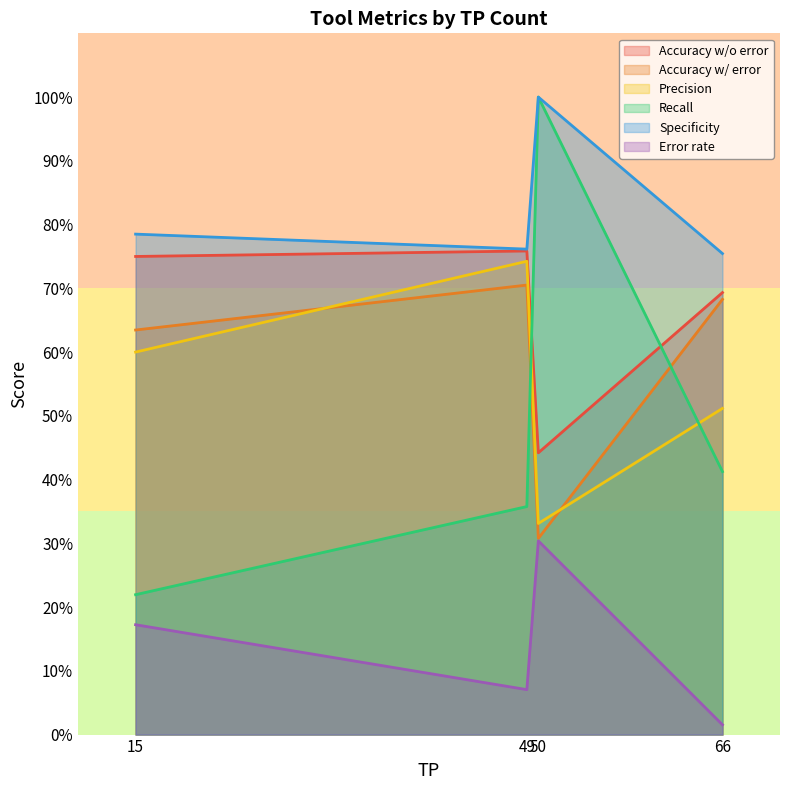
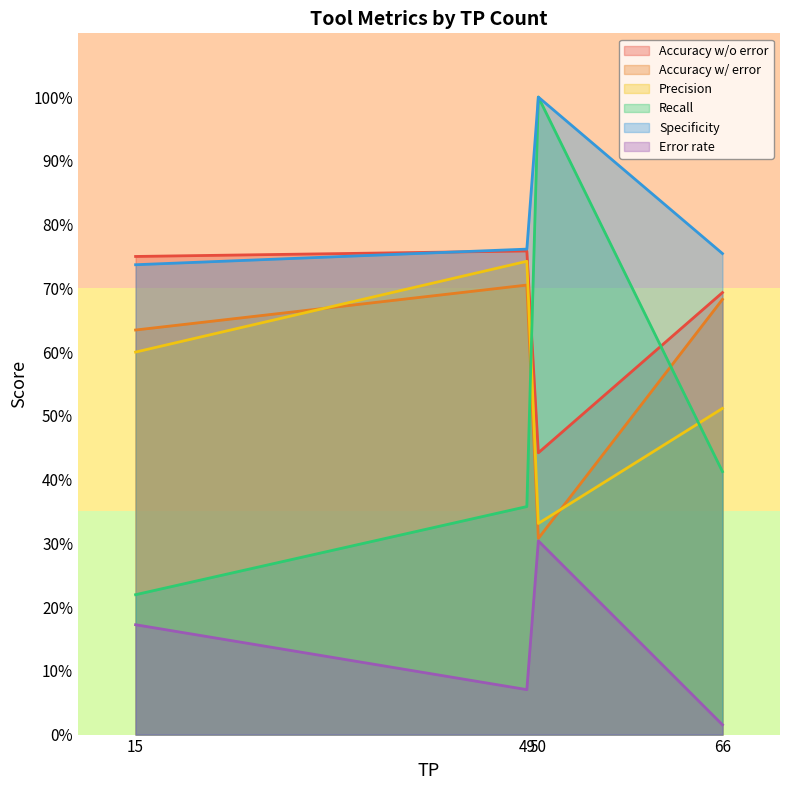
Specificity, 15: 79% -> 74%
